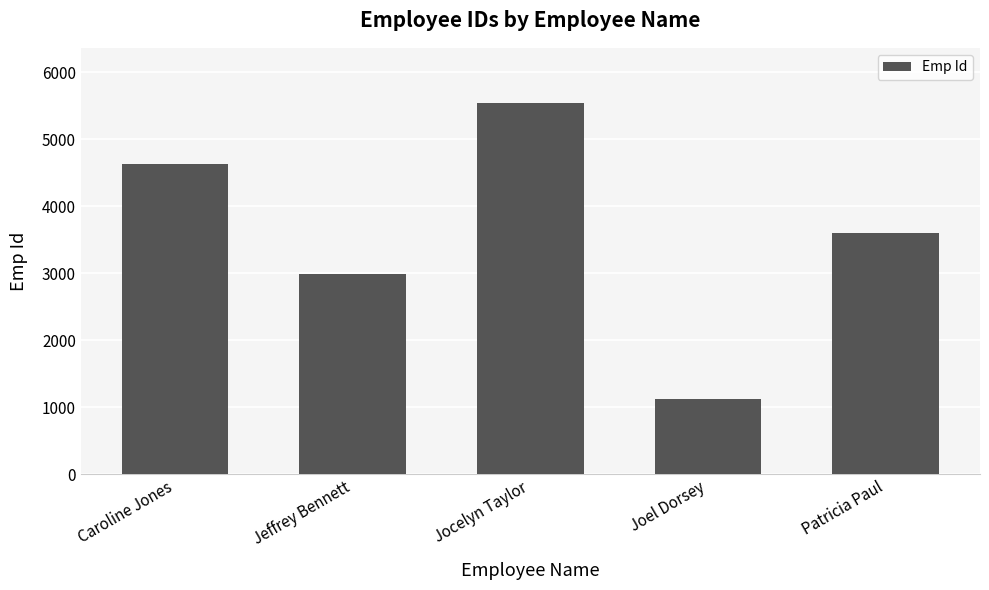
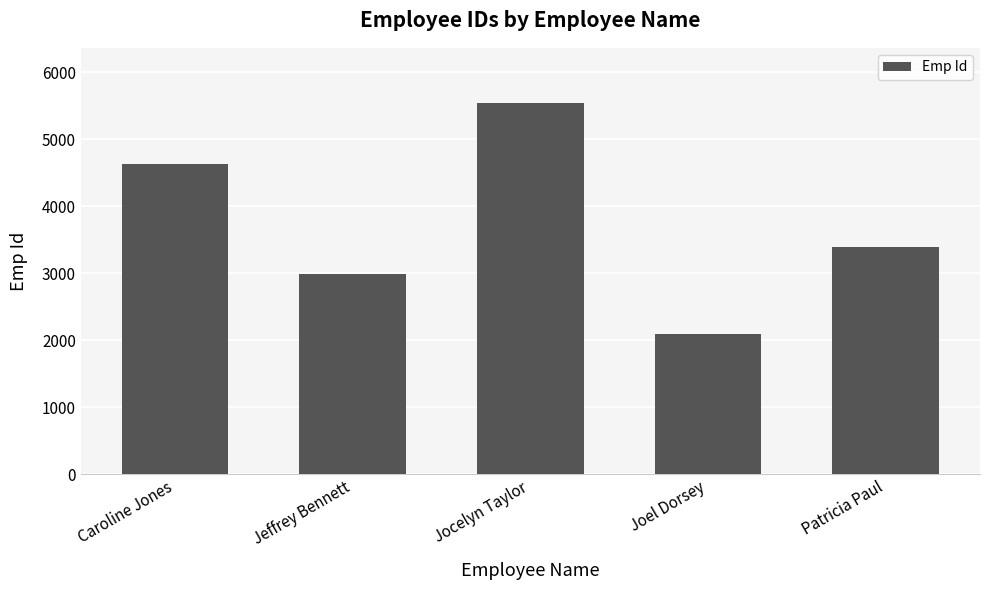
Joel Dorsey: 1100 -> 2100
Patricia Paul: 3600 -> 3400
